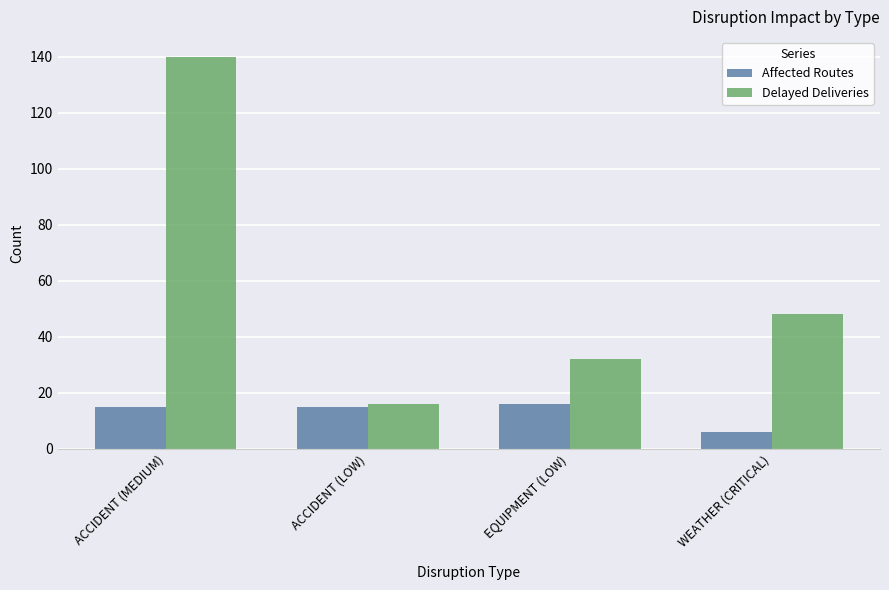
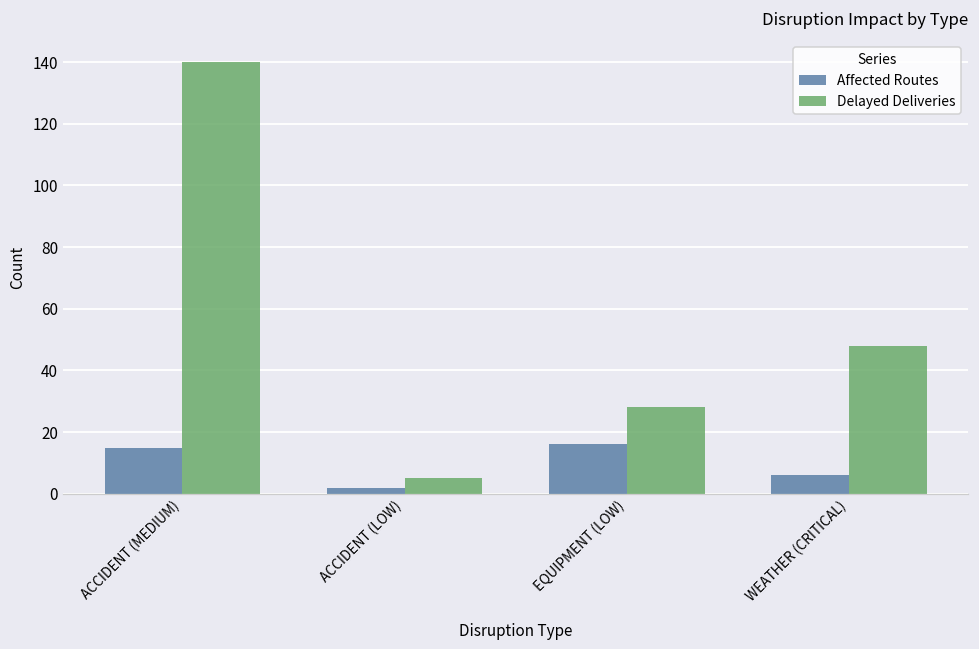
Affected Routes, ACCIDENT (LOW): 15 -> 2
Delayed Deliveries, ACCIDENT (LOW): 16 -> 5
Delayed Deliveries, EQUIPMENT (LOW): 32 -> 28
